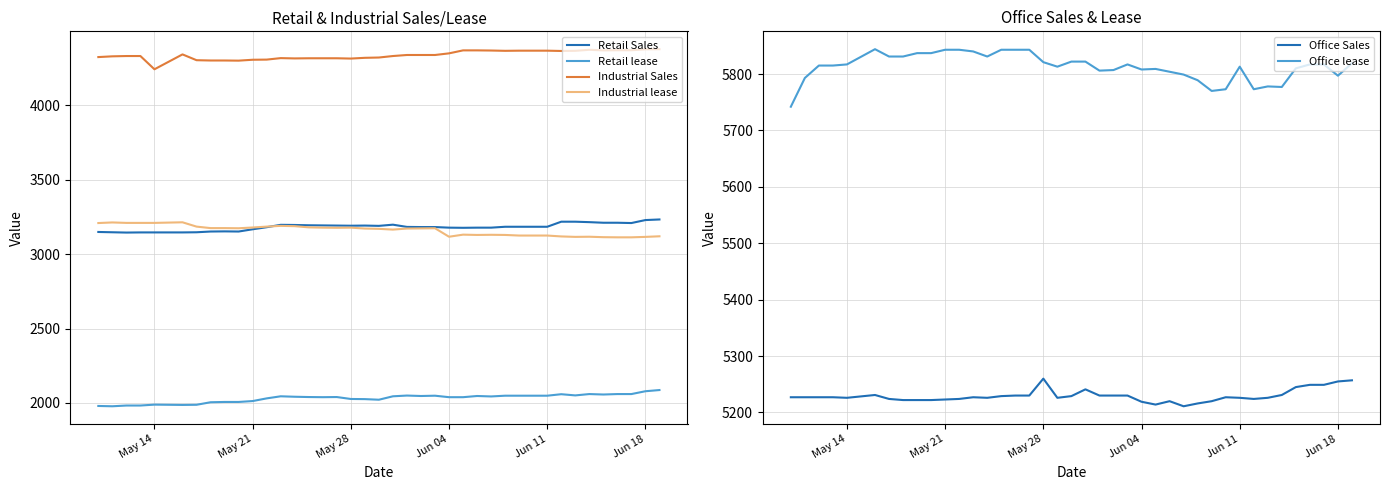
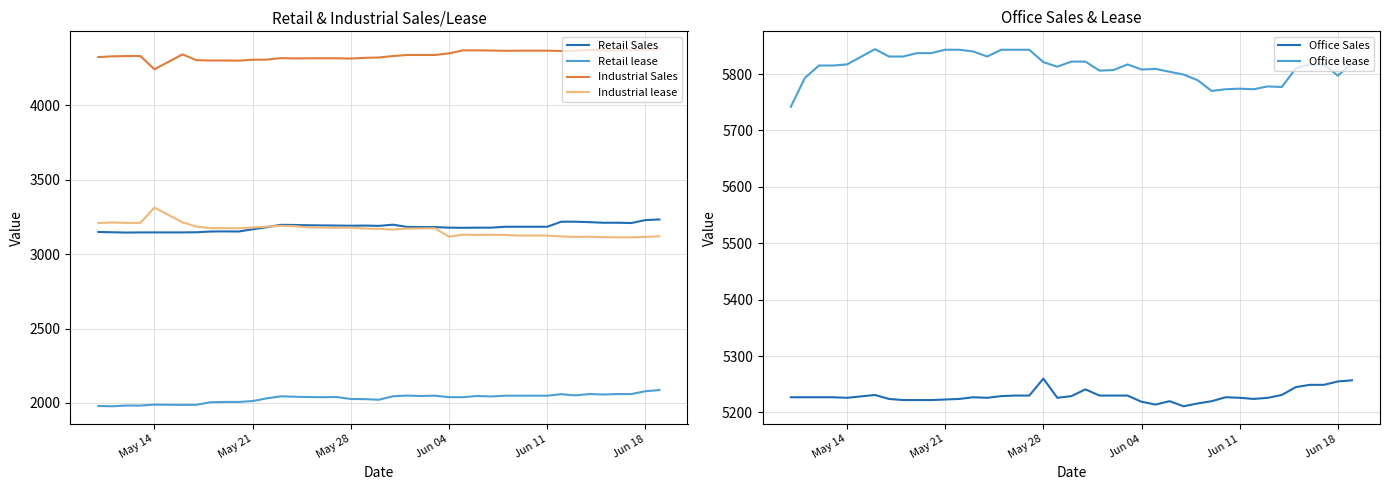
Retail & Industrial Sales/Lease, Industrial lease, May 14: 3210 -> 3310
Office Sales & Lease, Office lease, Jun 11: 5810 -> 5770
